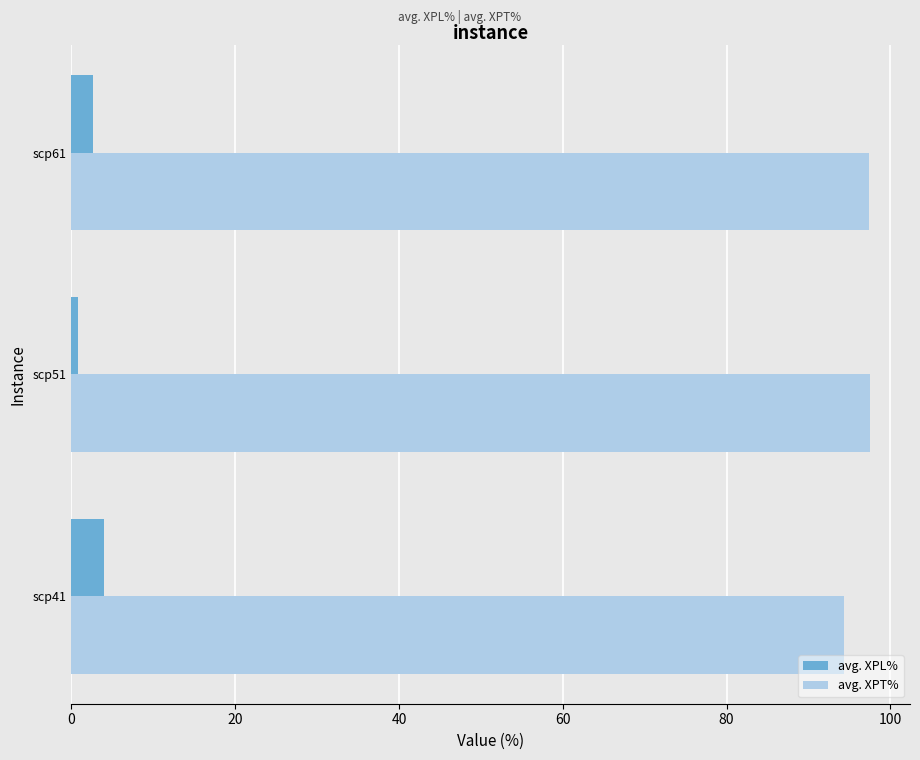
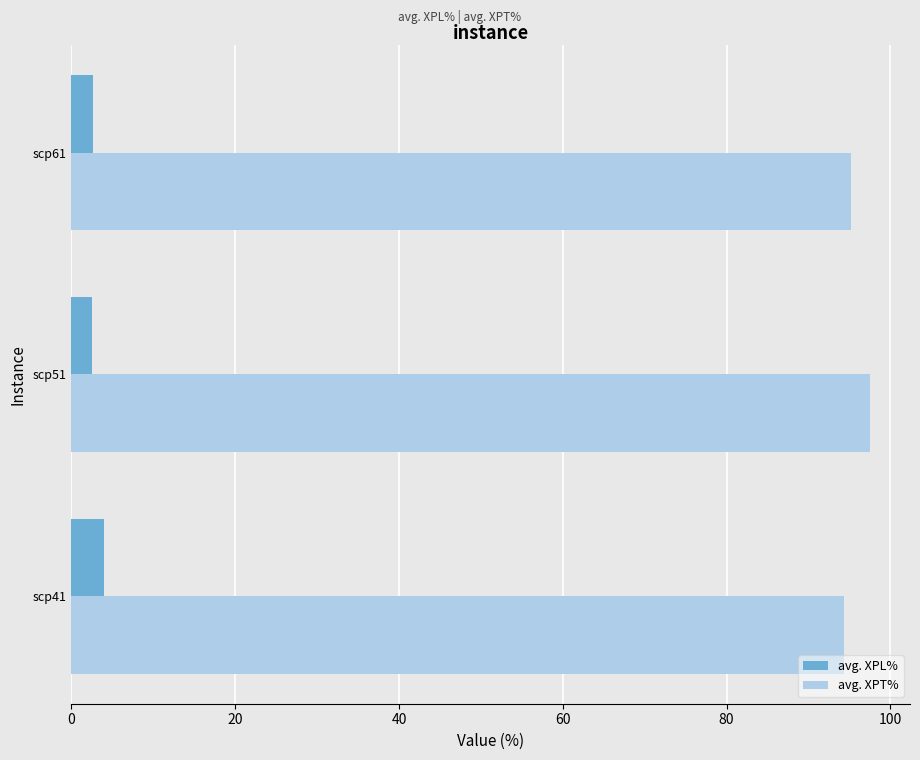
avg. XPT%, scp61: 97 -> 95
avg. XPL%, scp51: 1 -> 2
